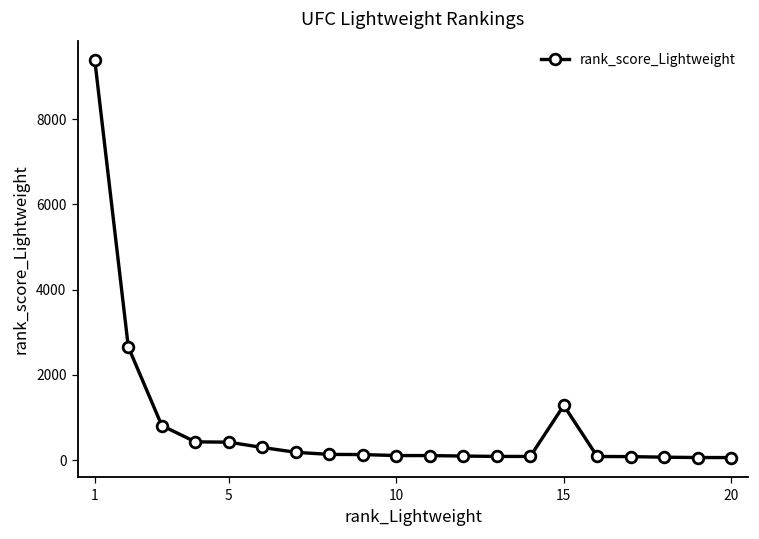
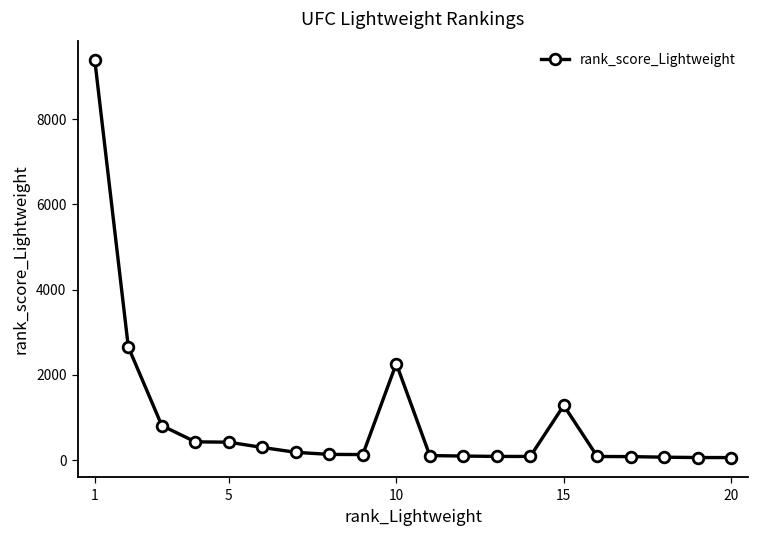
10: 100 -> 2300
